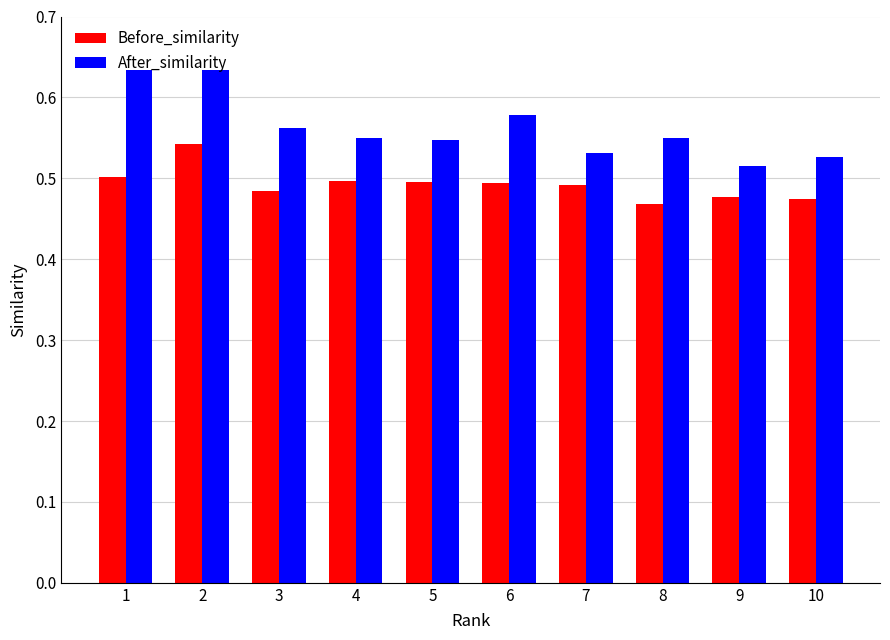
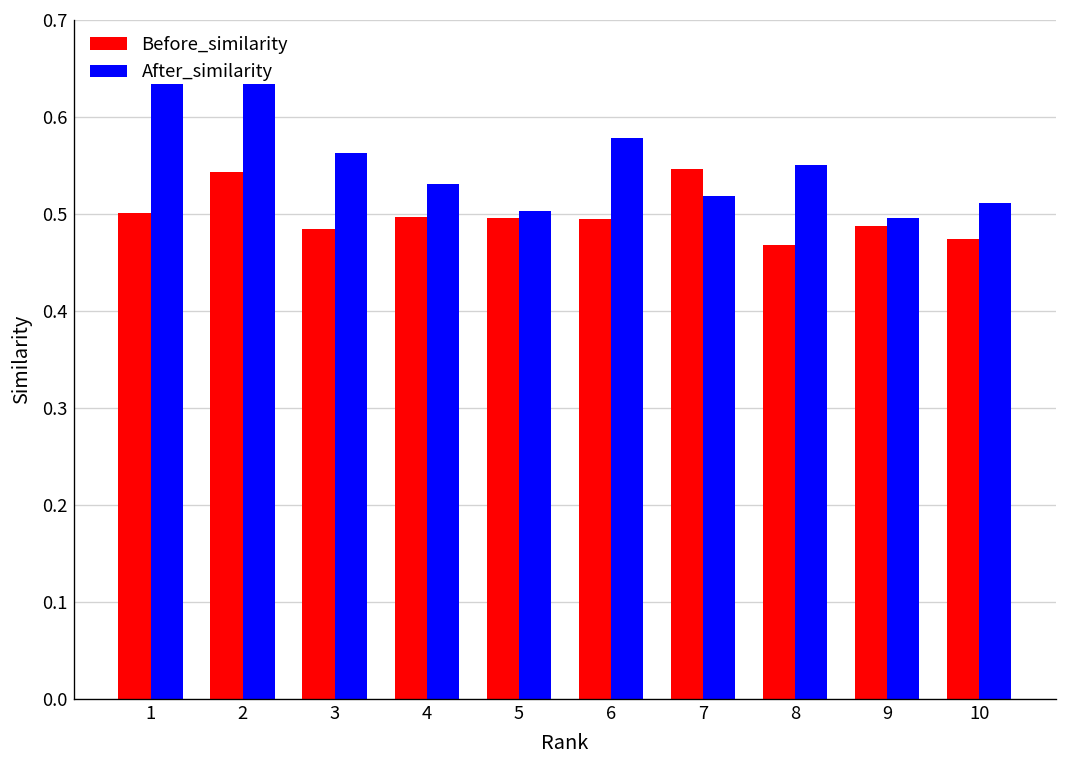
After_similarity, 4: 0.55 -> 0.53
After_similarity, 5: 0.55 -> 0.50
Before_similarity, 7: 0.49 -> 0.55
After_similarity, 7: 0.53 -> 0.52
Before_similarity, 9: 0.48 -> 0.49
After_similarity, 9: 0.52 -> 0.50
After_similarity, 10: 0.53 -> 0.51
